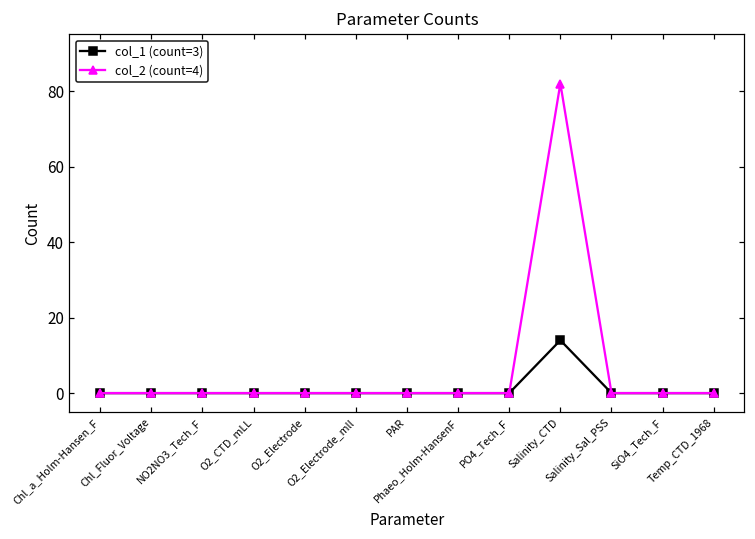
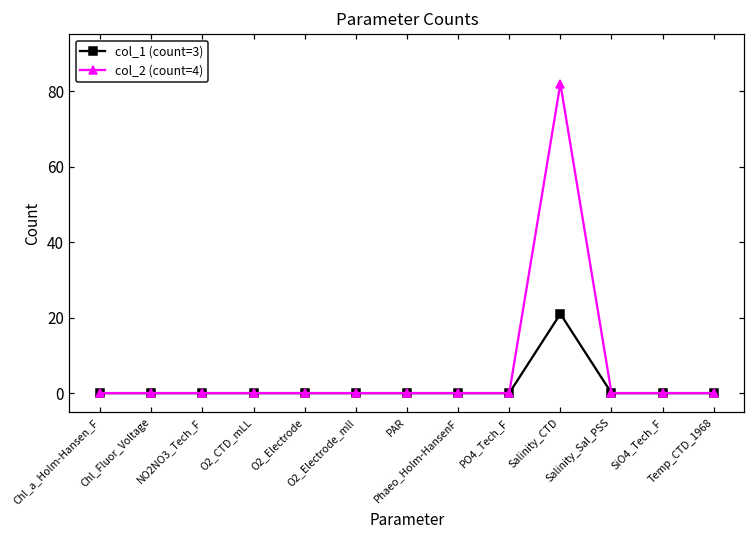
col_1 (count=3), Salinity_CTD: 14 -> 21
